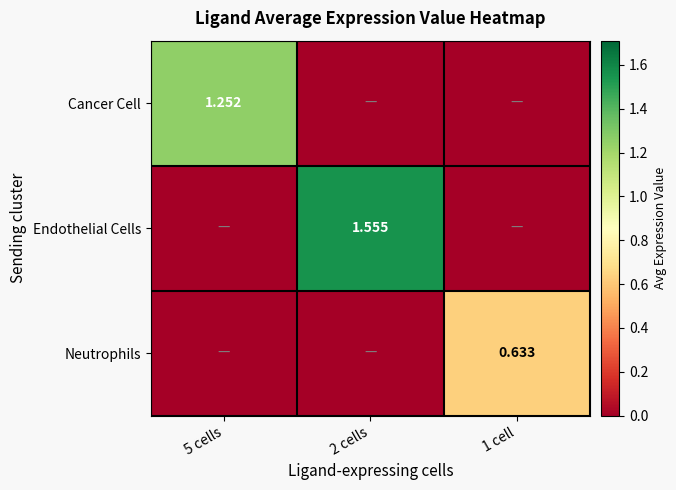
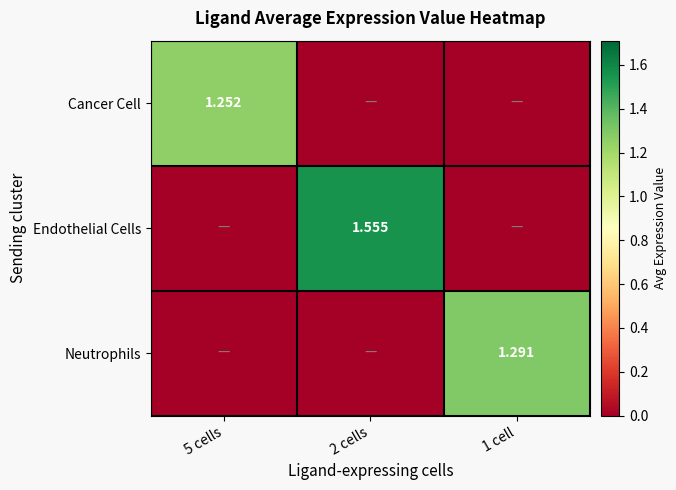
Neutrophils, 1 cell: 0.633 -> 1.291
